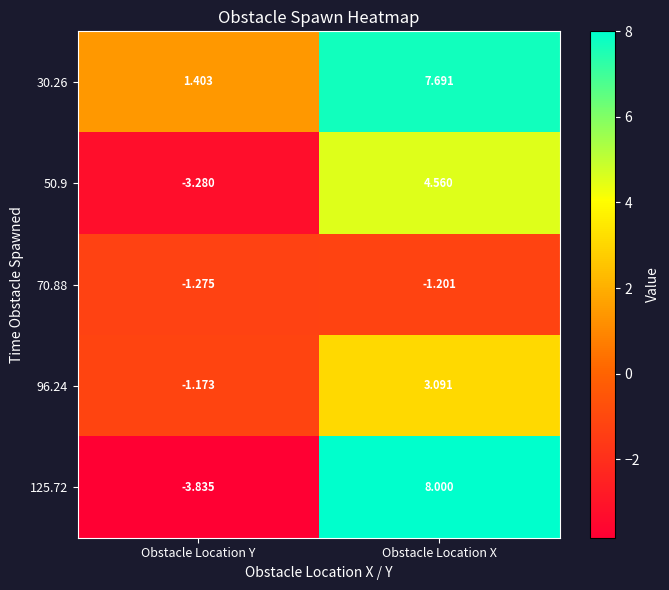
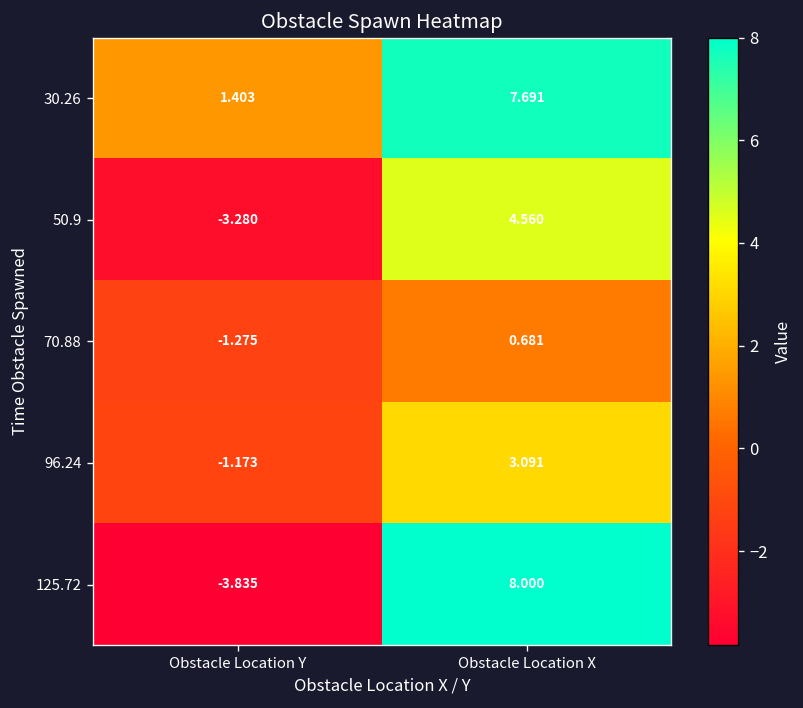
70.88, Obstacle Location X: -1.201 -> 0.681
